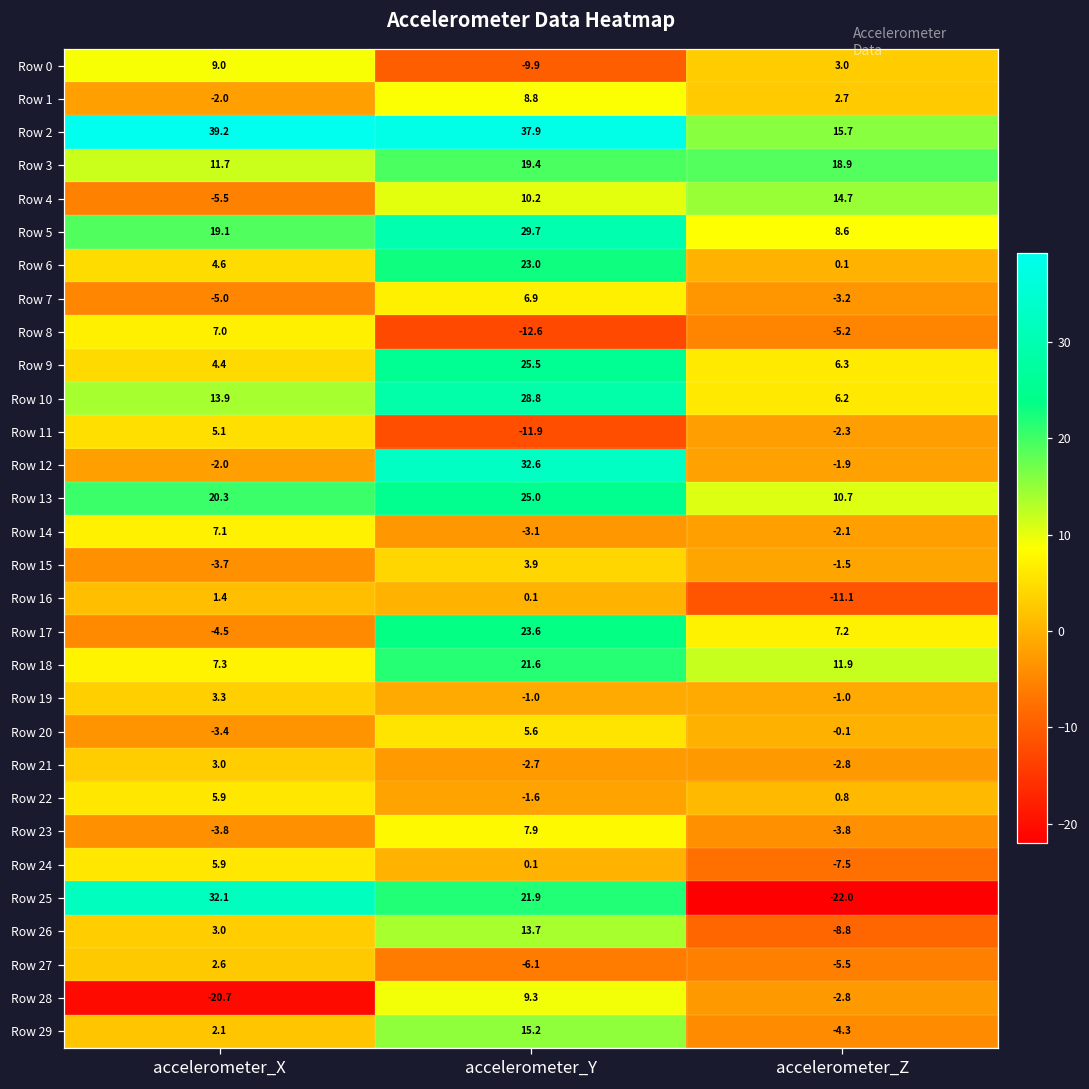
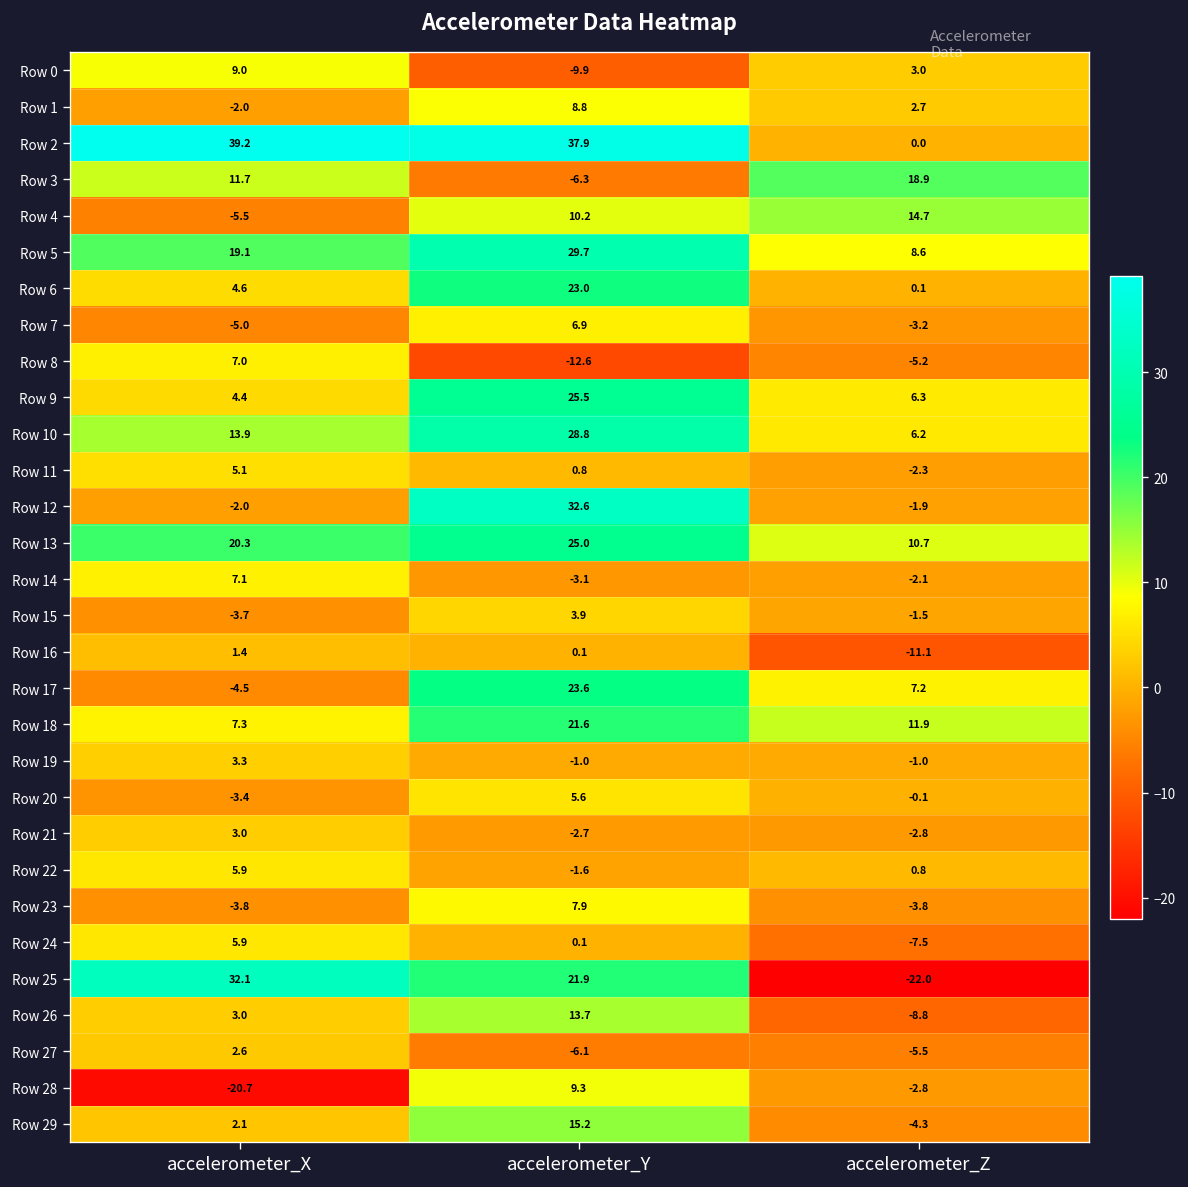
Row 2, accelerometer_Z: 15.7 -> 0.0
Row 3, accelerometer_Y: 19.4 -> -6.3
Row 11, accelerometer_Y: -11.9 -> 0.8
